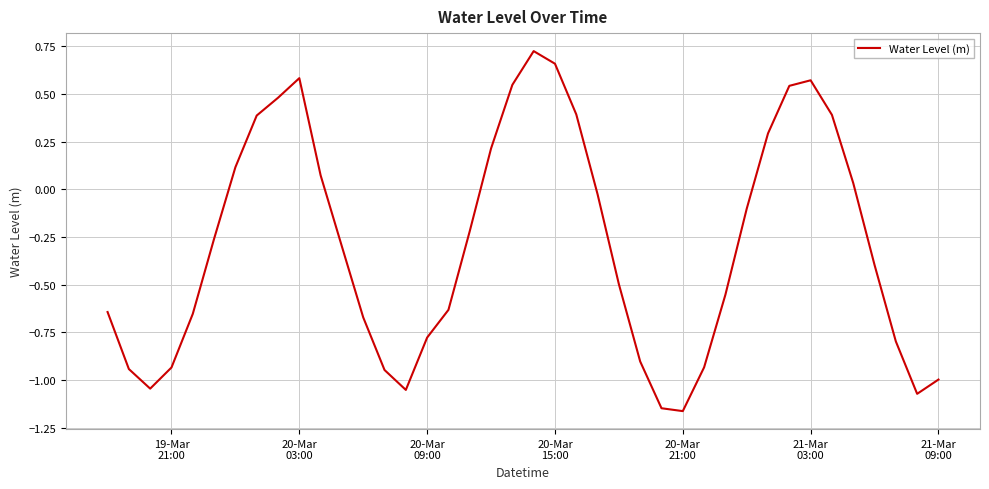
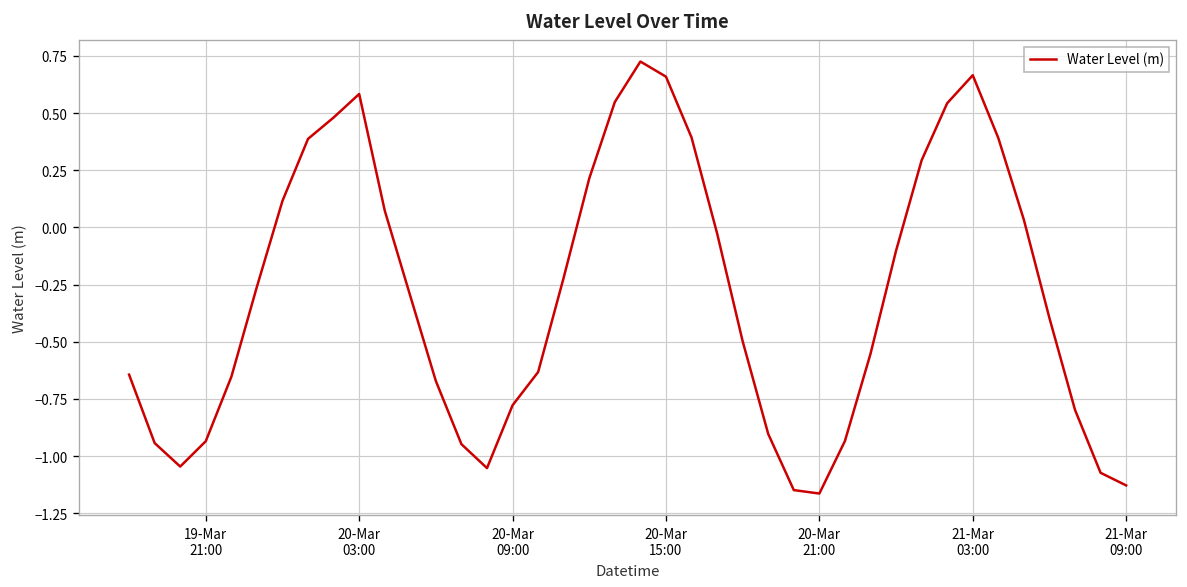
21-Mar 03:00: 0.57 -> 0.67
21-Mar 09:00: -1.00 -> -1.13
